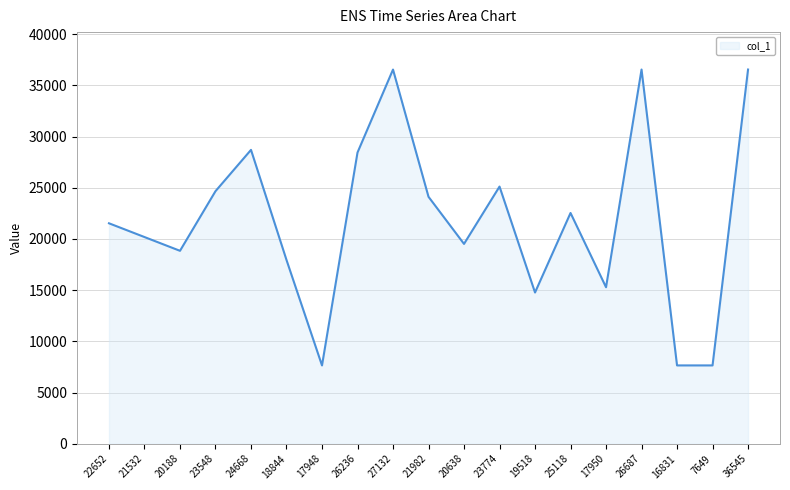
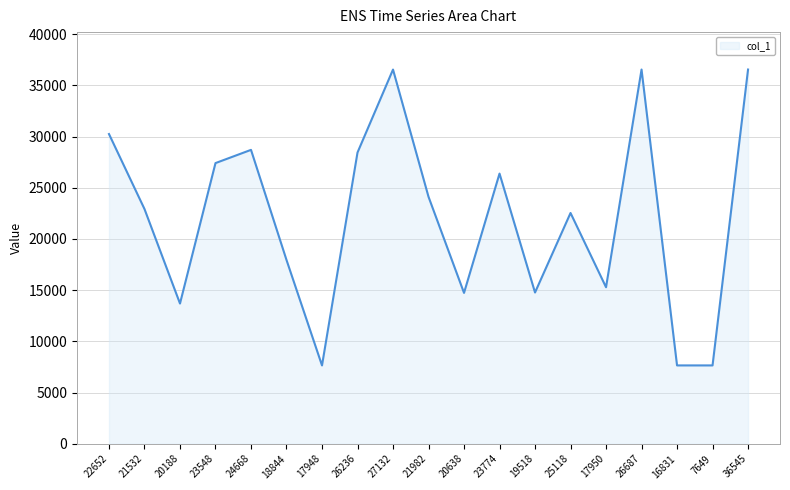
22652: 21500 -> 30200
21532: 20200 -> 22900
20188: 18800 -> 13700
23548: 24700 -> 27400
20638: 19500 -> 14700
23774: 25100 -> 26400
